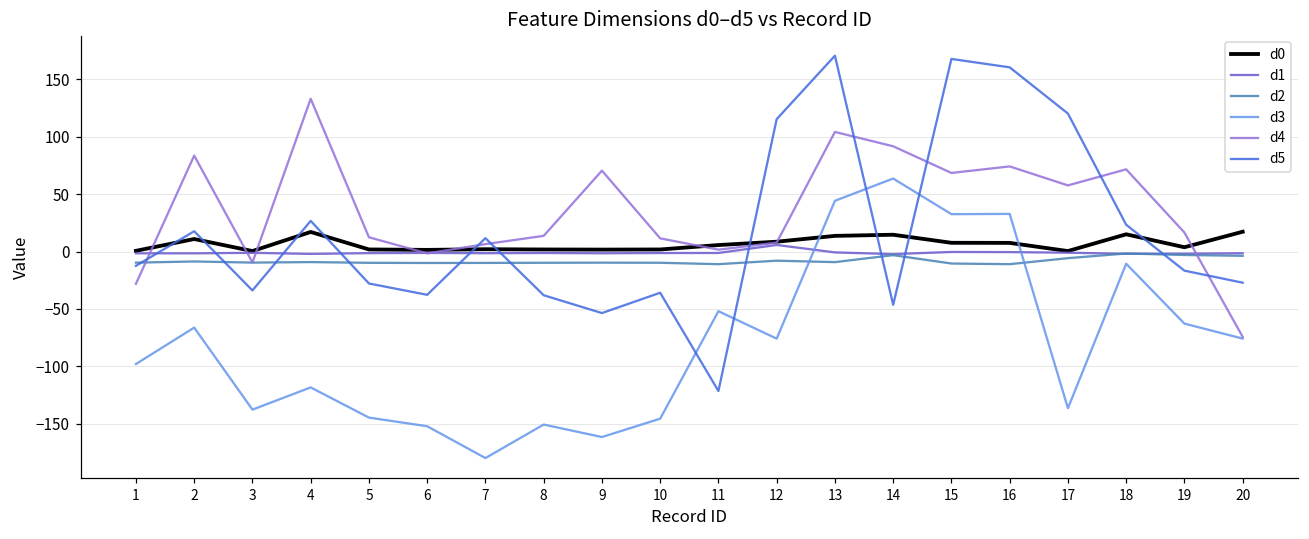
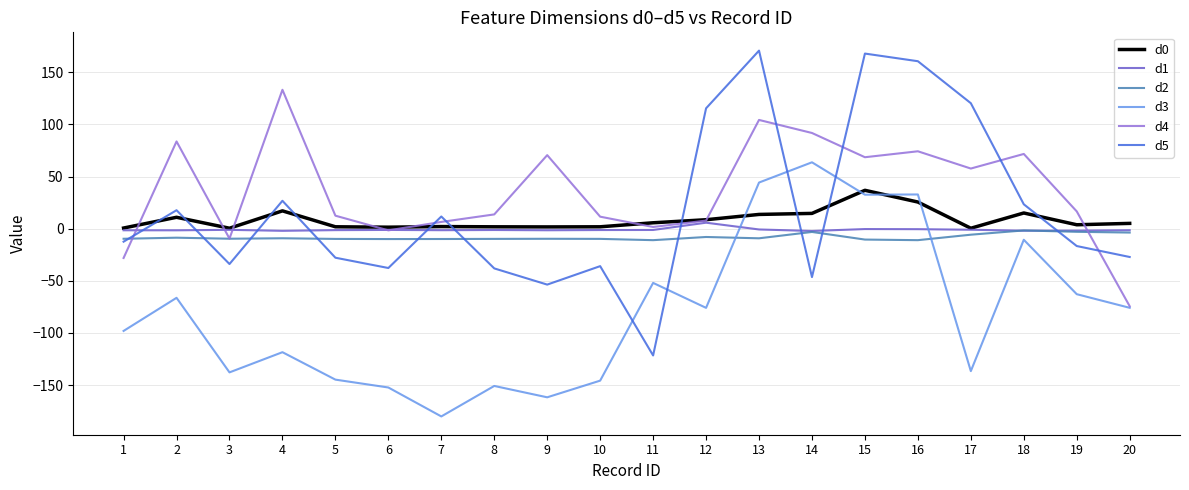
d0, 15: 8 -> 37
d0, 16: 8 -> 26
d0, 20: 17 -> 5
